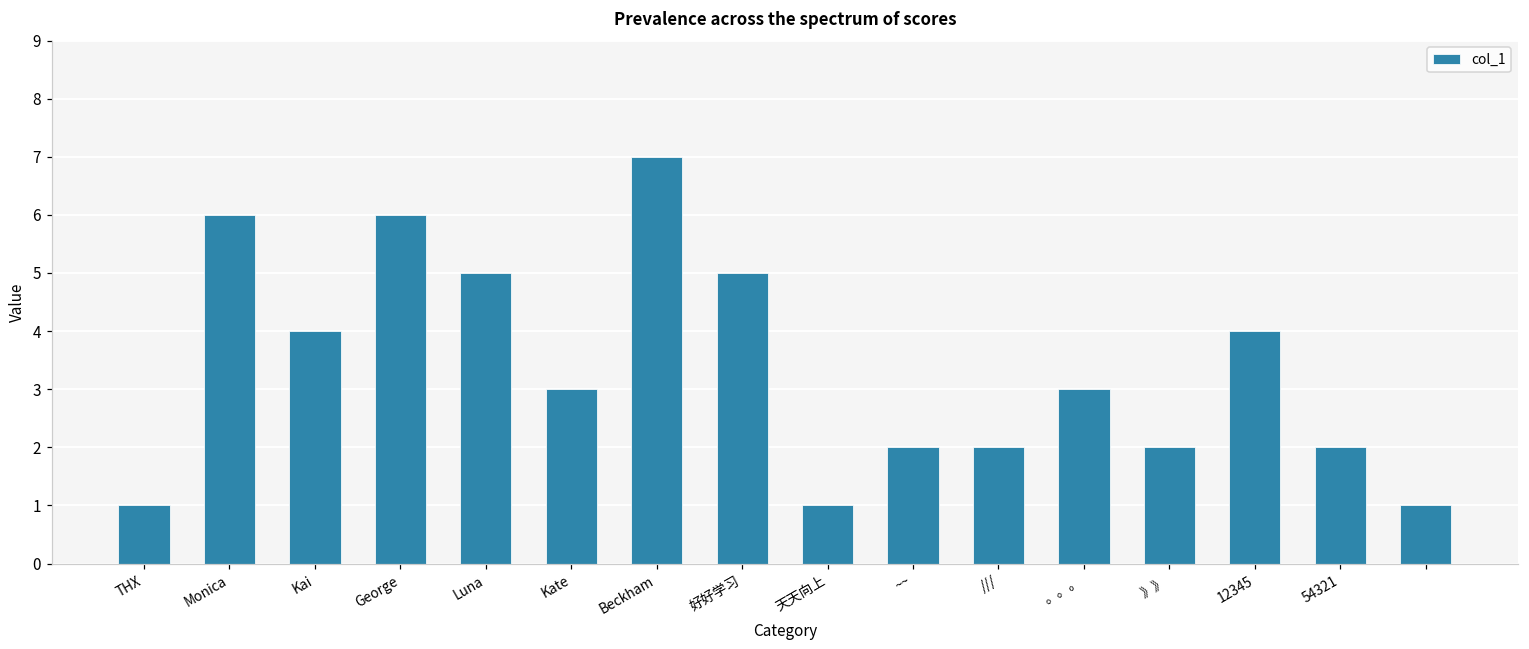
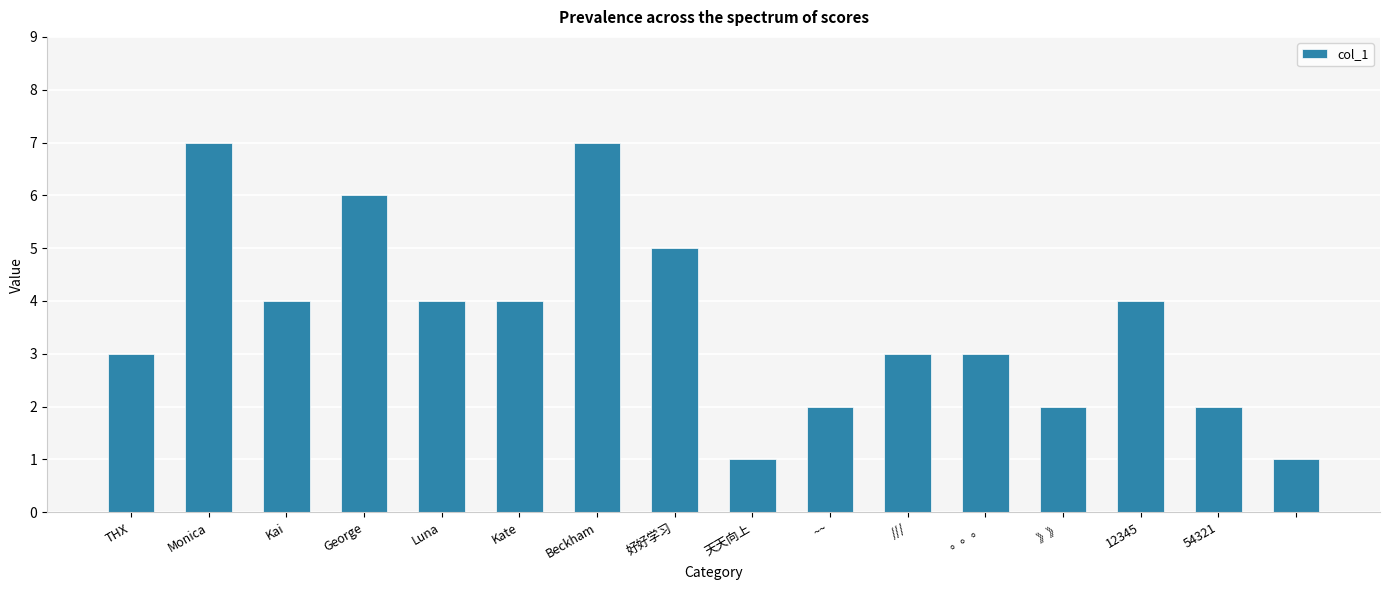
THX: 1 -> 3
Monica: 6 -> 7
Luna: 5 -> 4
Kate: 3 -> 4
///: 2 -> 3
